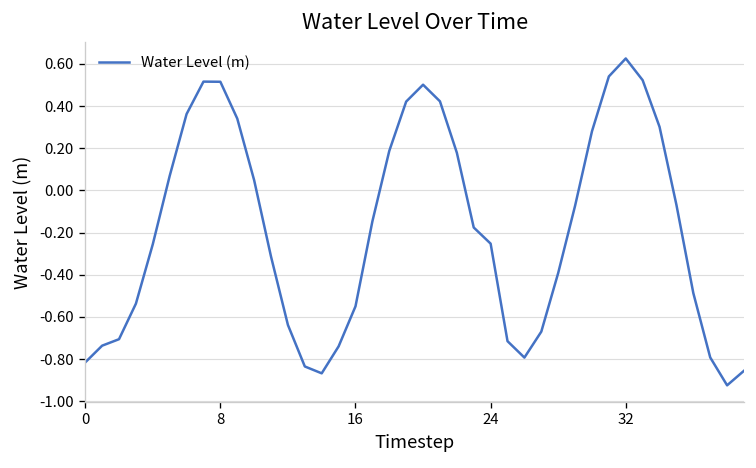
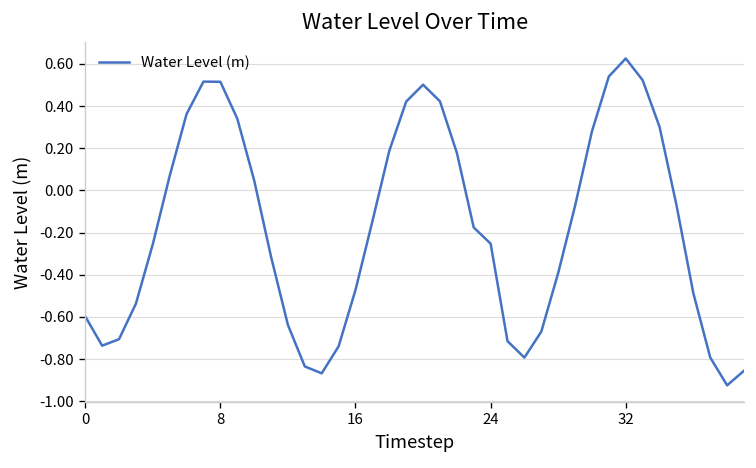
0: -0.82 -> -0.60
16: -0.55 -> -0.47
